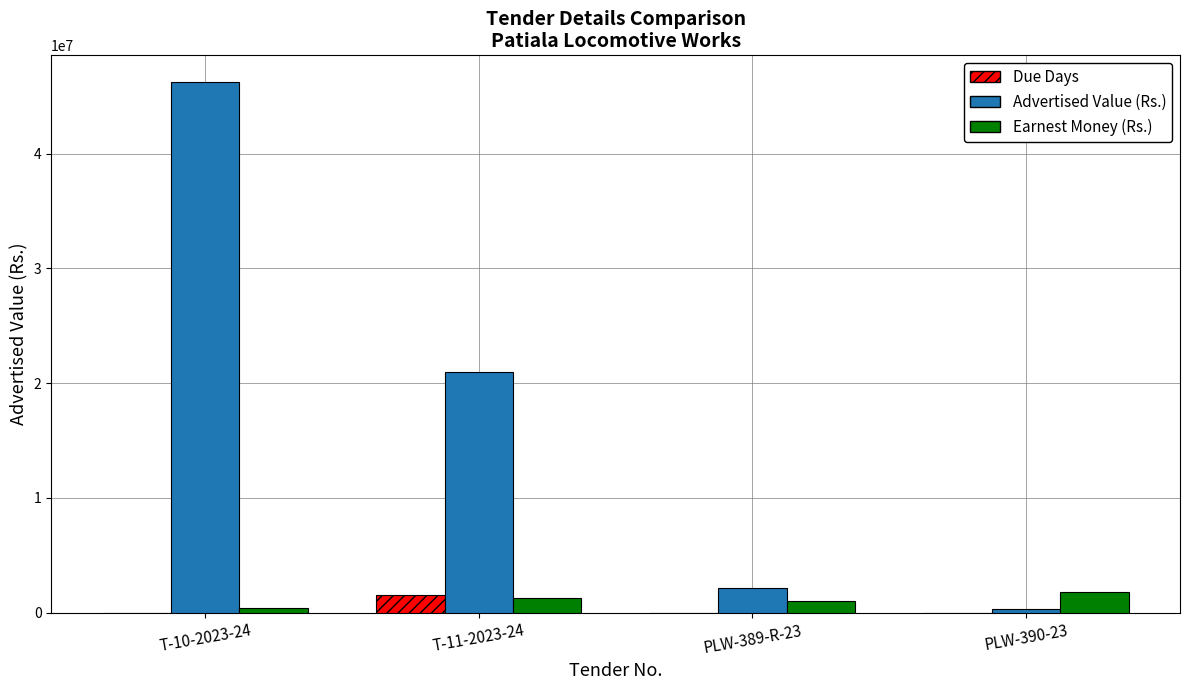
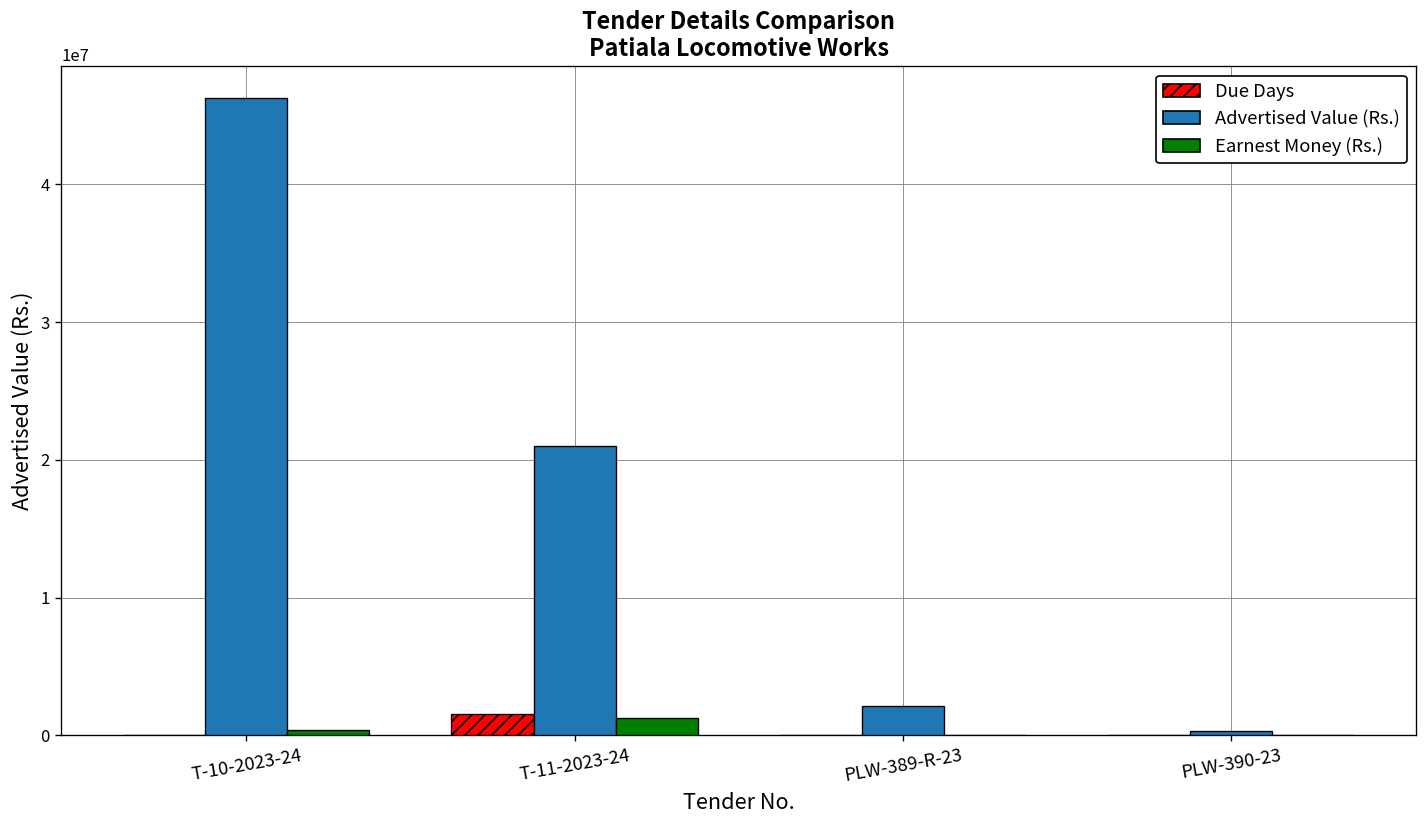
Earnest Money (Rs.), PLW-389-R-23: 1000000 -> 0
Earnest Money (Rs.), PLW-390-23: 1800000 -> 0
